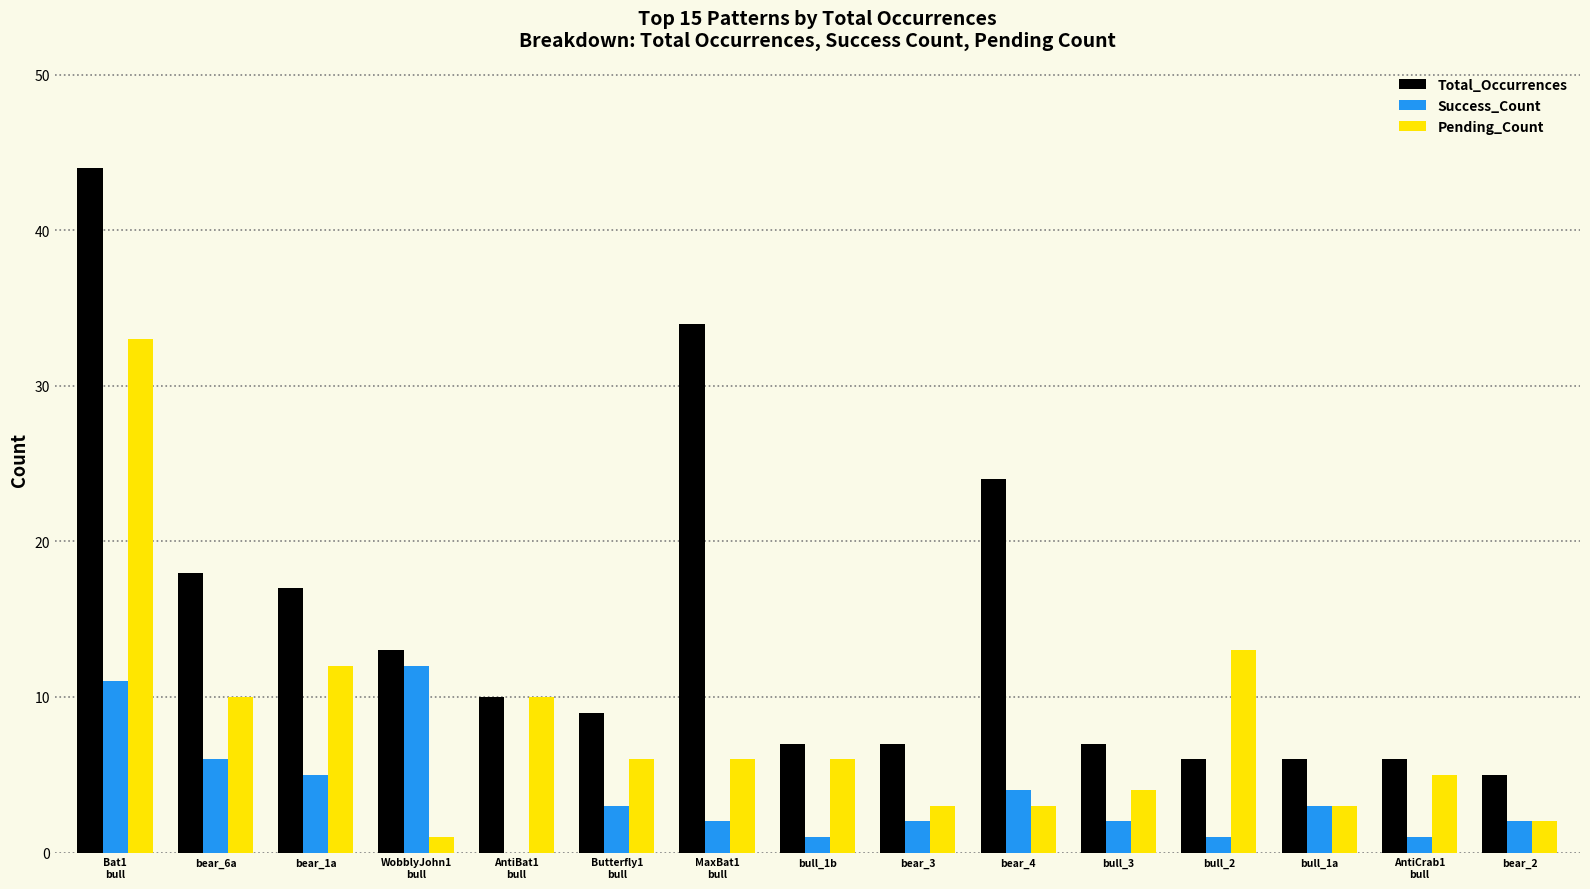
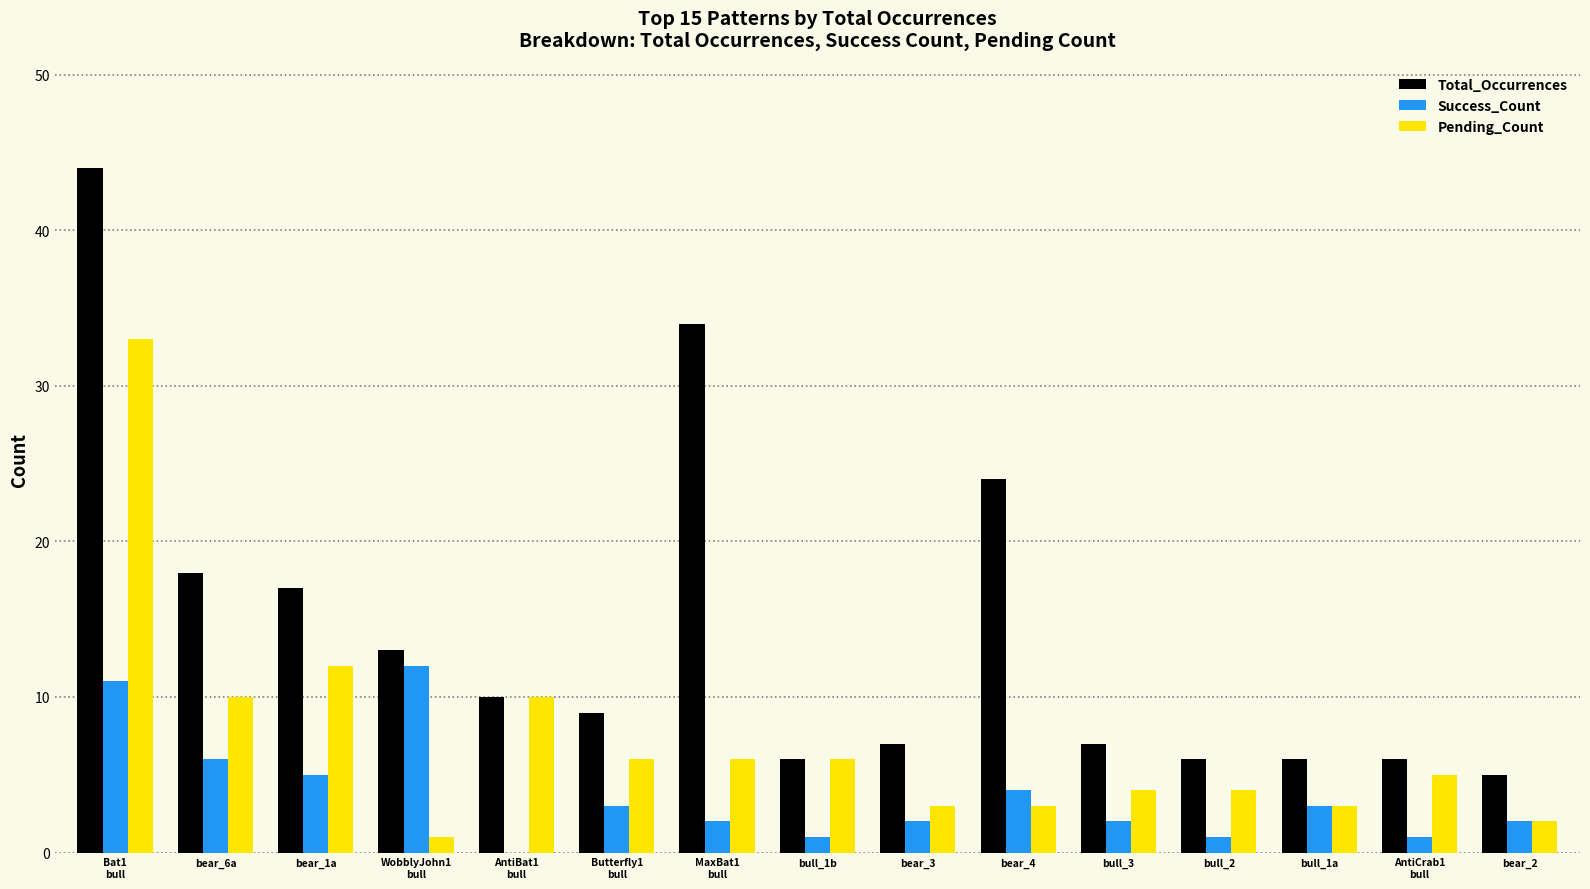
Total_Occurrences, bull_1b: 7 -> 6
Pending_Count, bull_2: 13 -> 4
